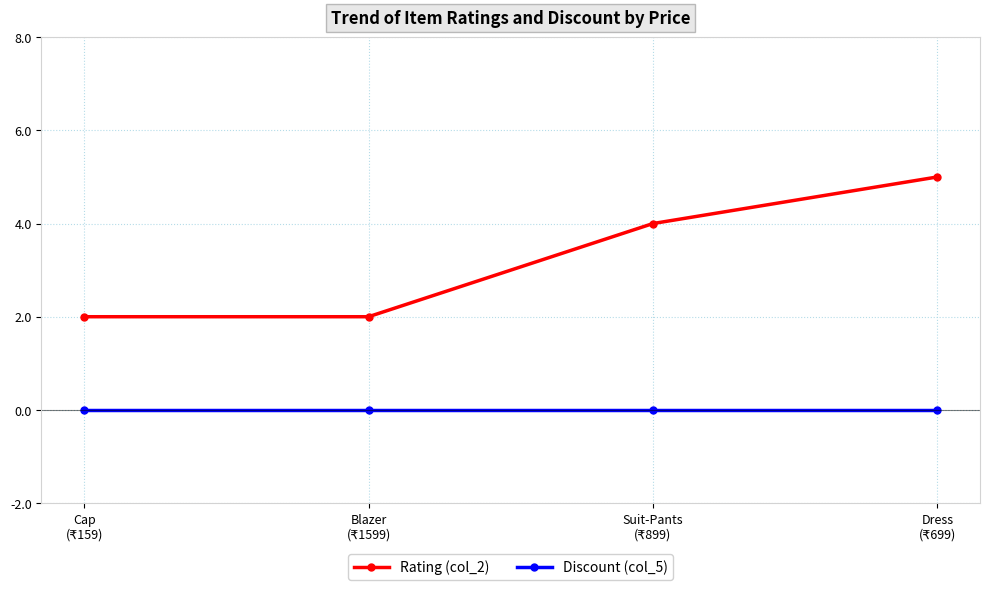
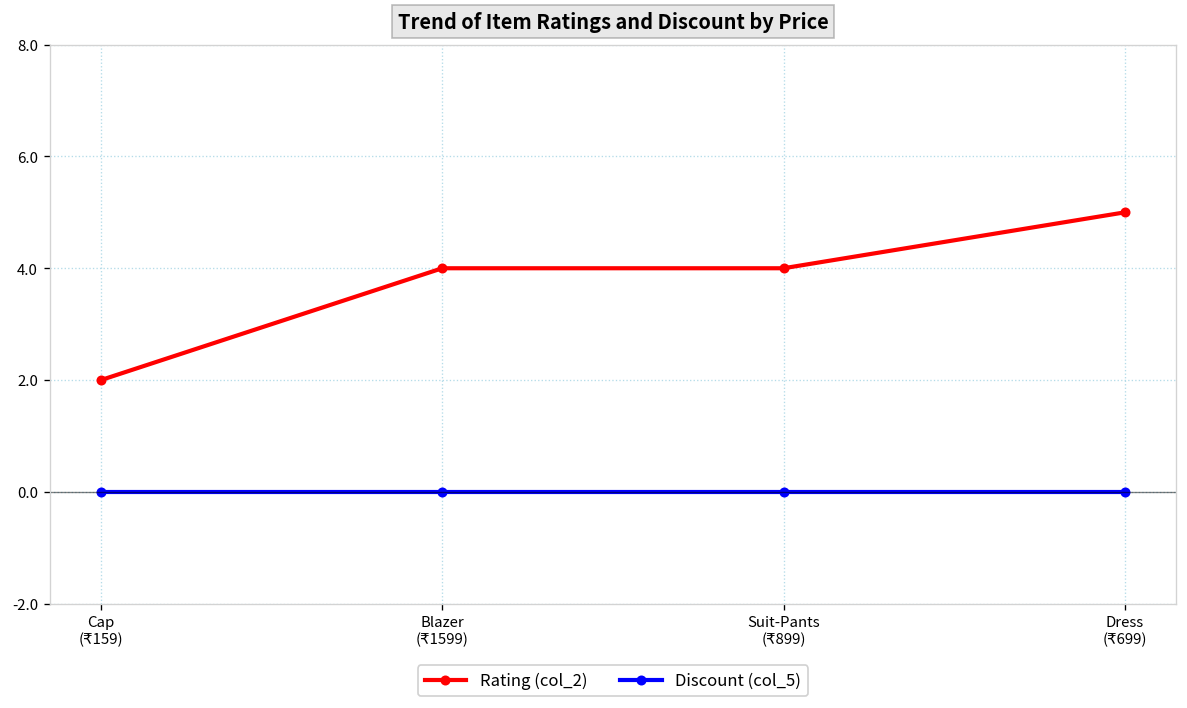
Rating (col_2), Blazer (₹1599): 2 -> 4
